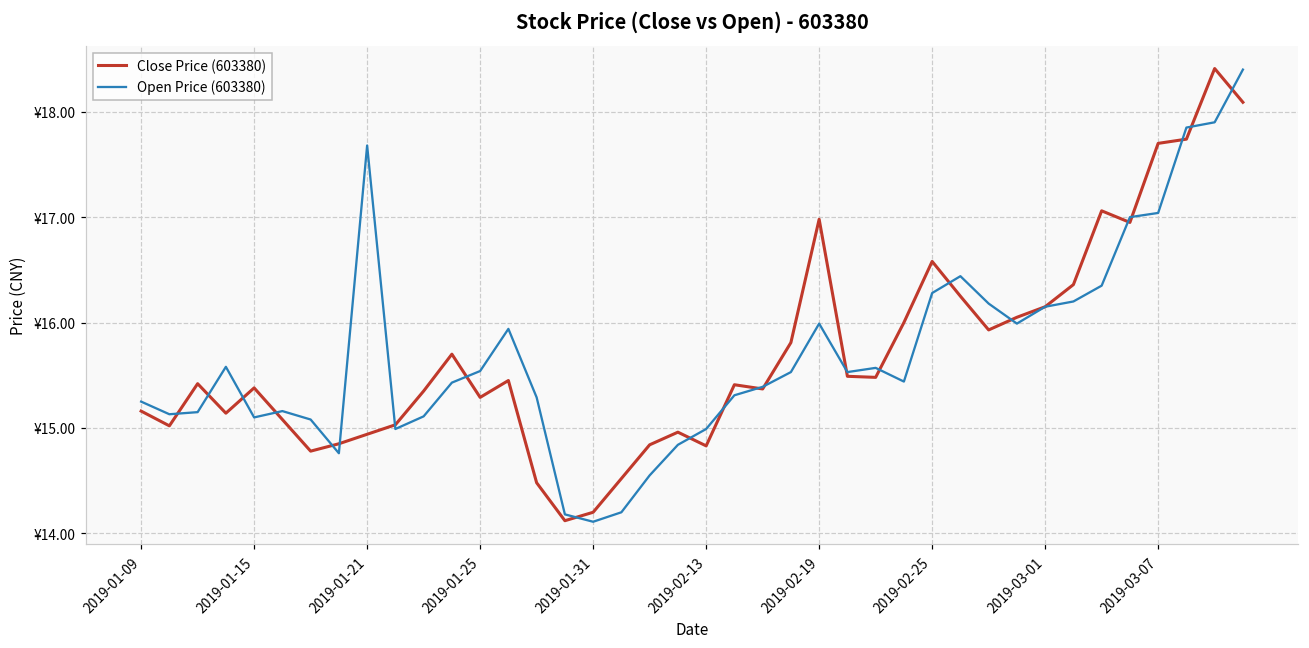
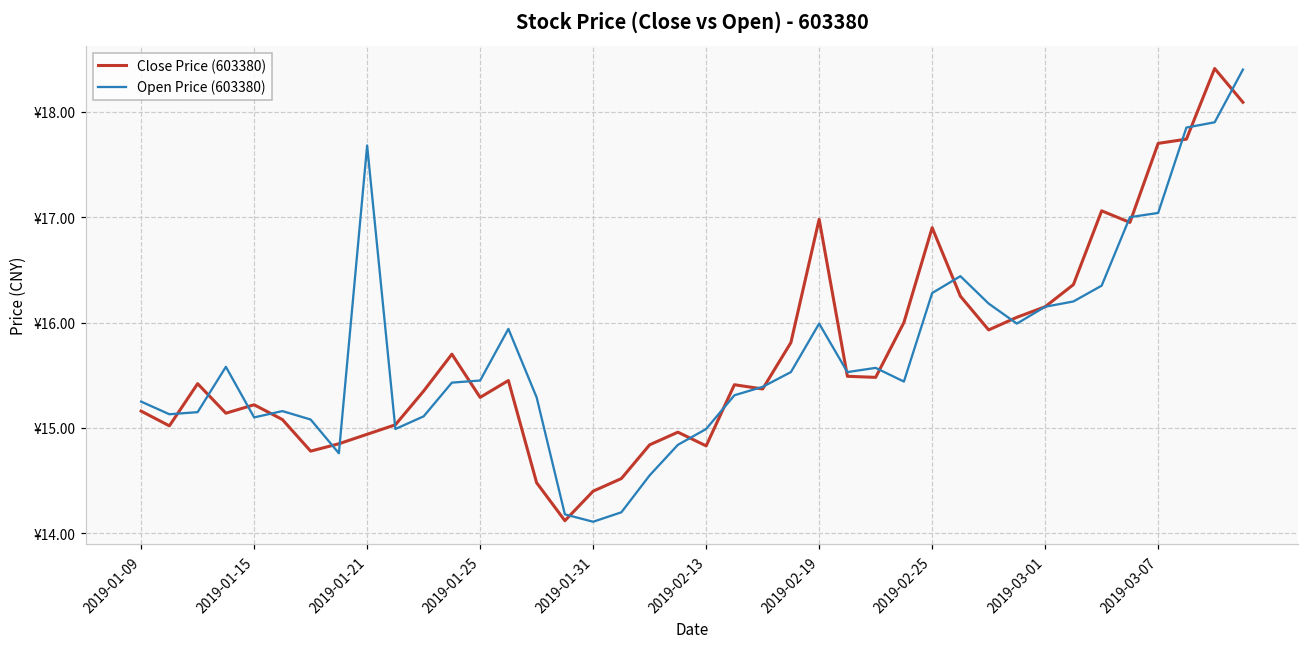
Close Price (603380), 2019-01-15: ¥15.4 -> ¥15.2
Open Price (603380), 2019-01-25: ¥15.54 -> ¥15.45
Close Price (603380), 2019-01-31: ¥14.2 -> ¥14.4
Close Price (603380), 2019-02-25: ¥16.6 -> ¥16.9
